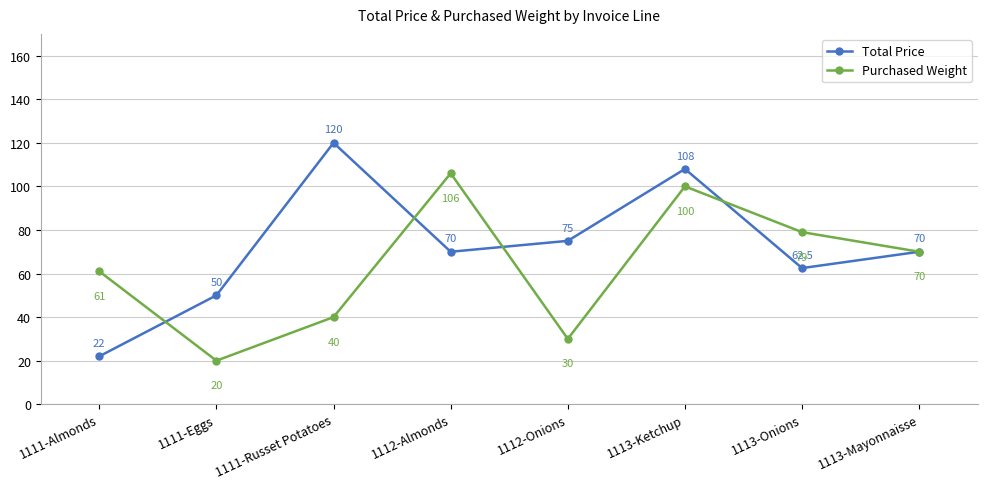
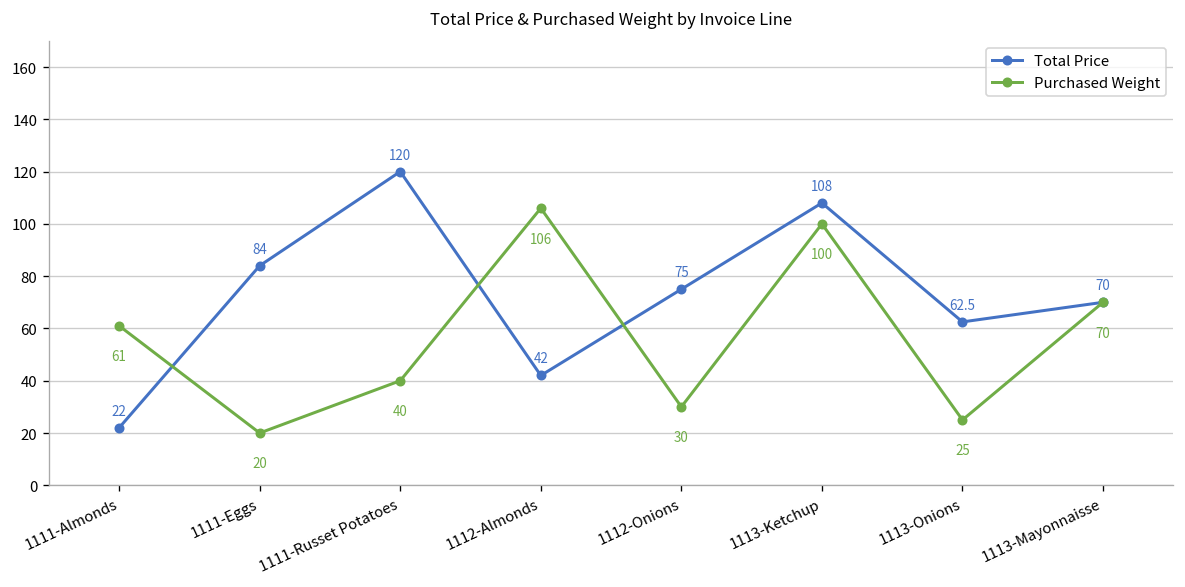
Total Price, 1111-Eggs: 50 -> 84
Total Price, 1112-Almonds: 70 -> 42
Purchased Weight, 1113-Onions: 79 -> 25
